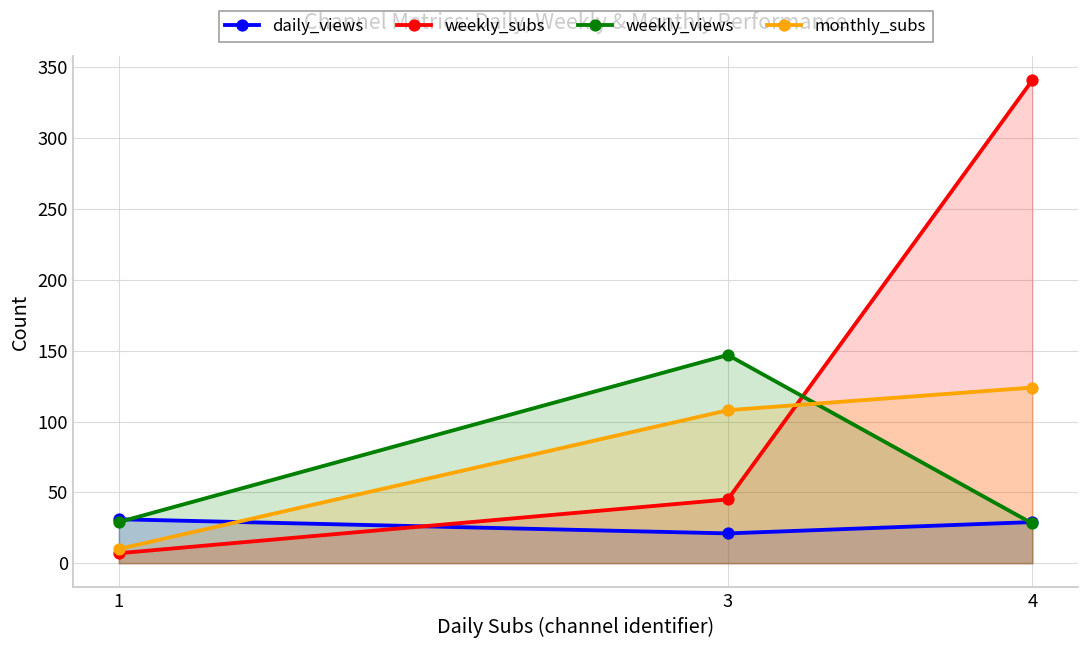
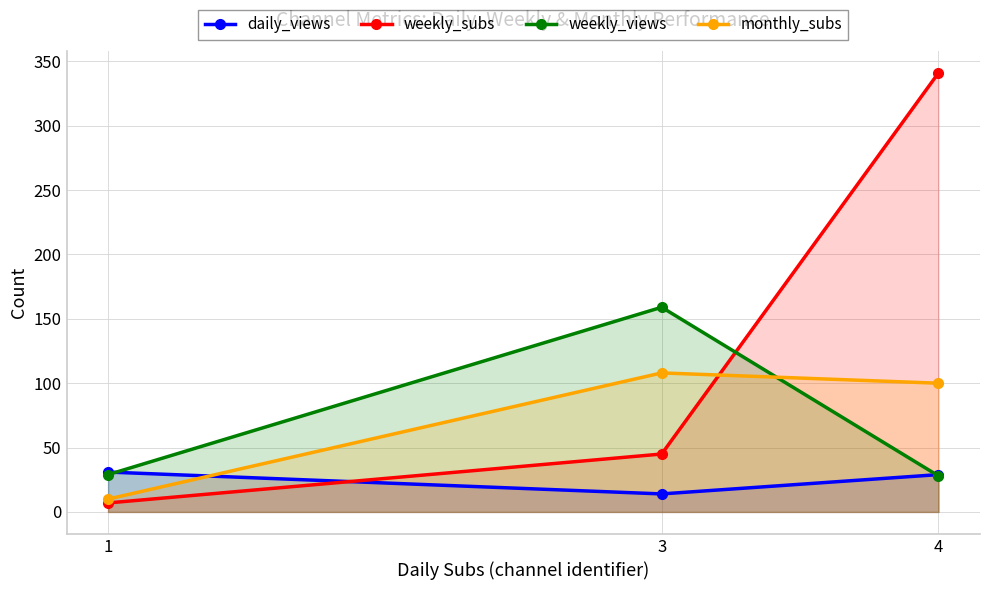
daily_views, 3: 21 -> 14
weekly_views, 3: 147 -> 159
monthly_subs, 4: 124 -> 100
